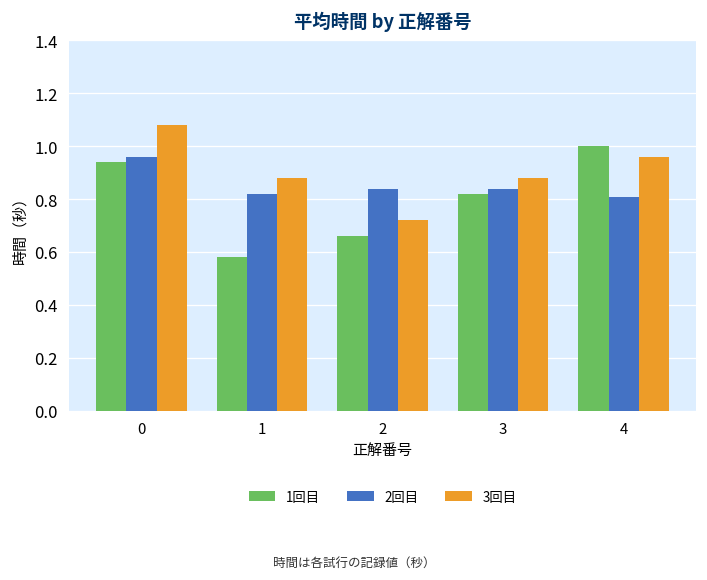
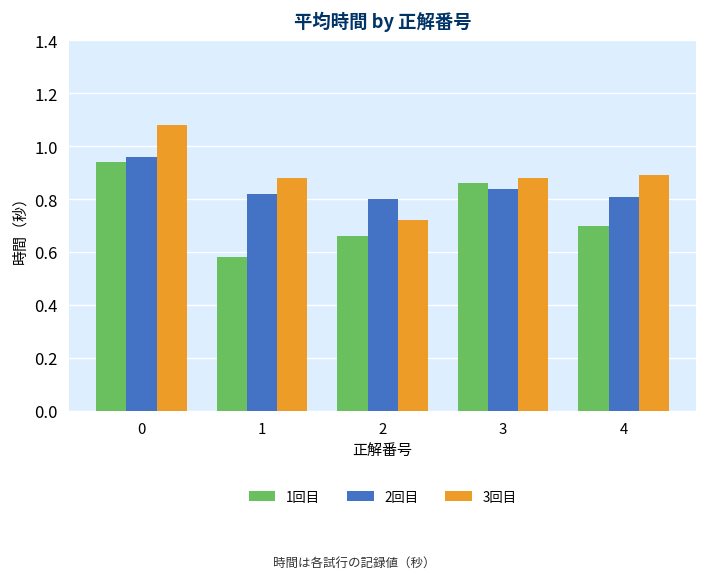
2回目, 2: 0.84 -> 0.80
1回目, 3: 0.82 -> 0.86
1回目, 4: 1.0 -> 0.7
3回目, 4: 0.96 -> 0.89
